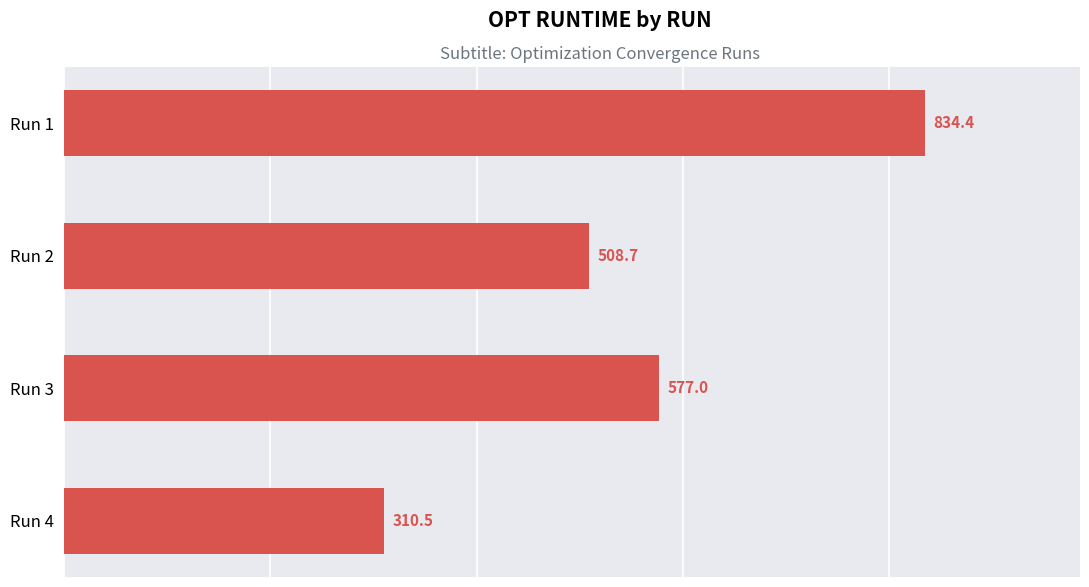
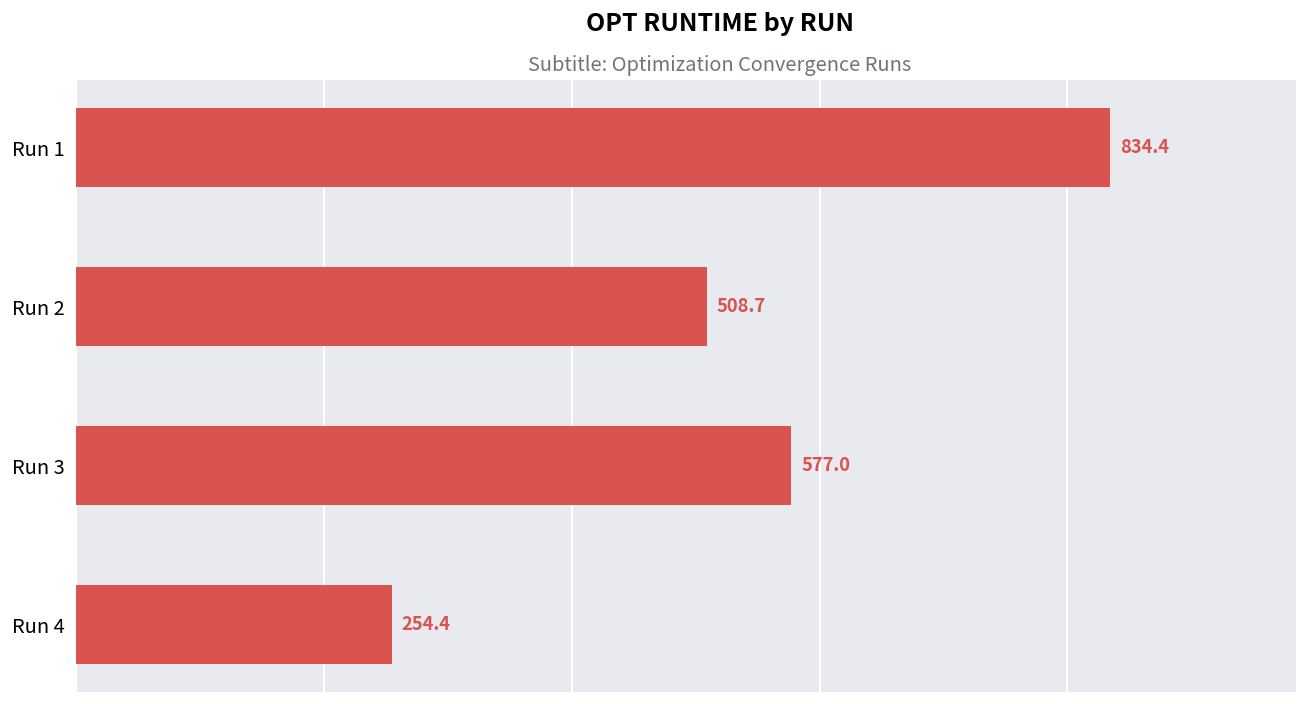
Run 4: 310.5 -> 254.4
